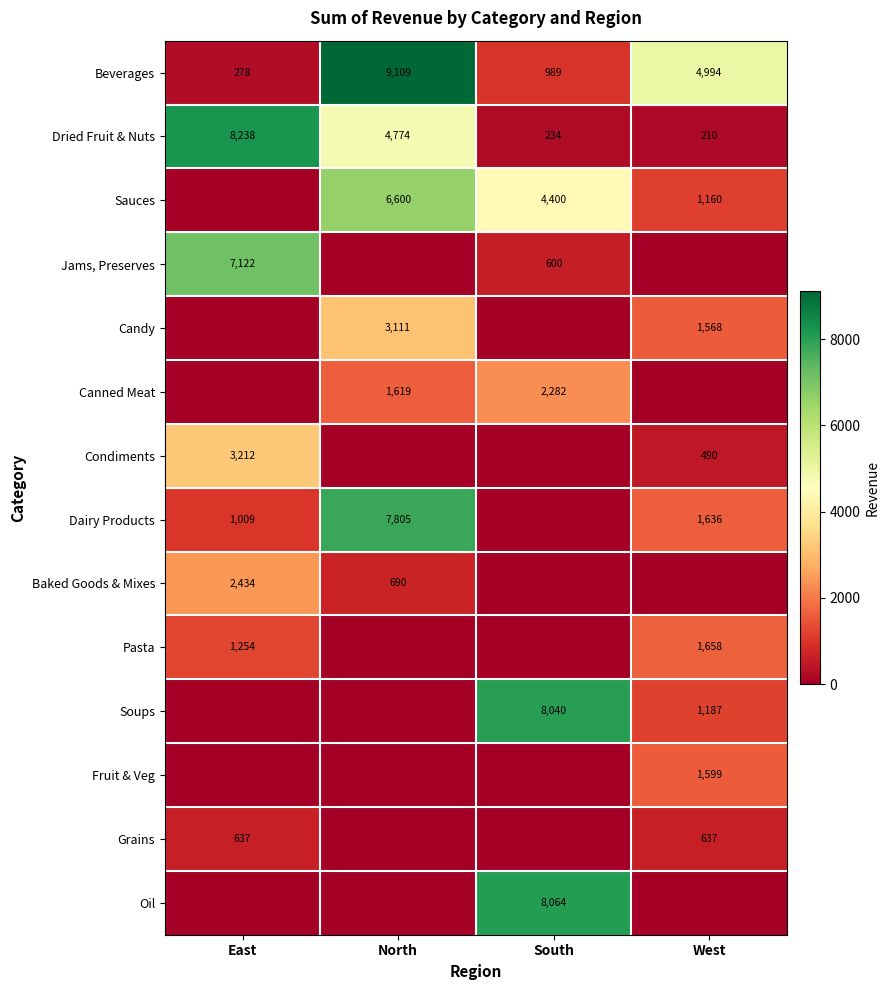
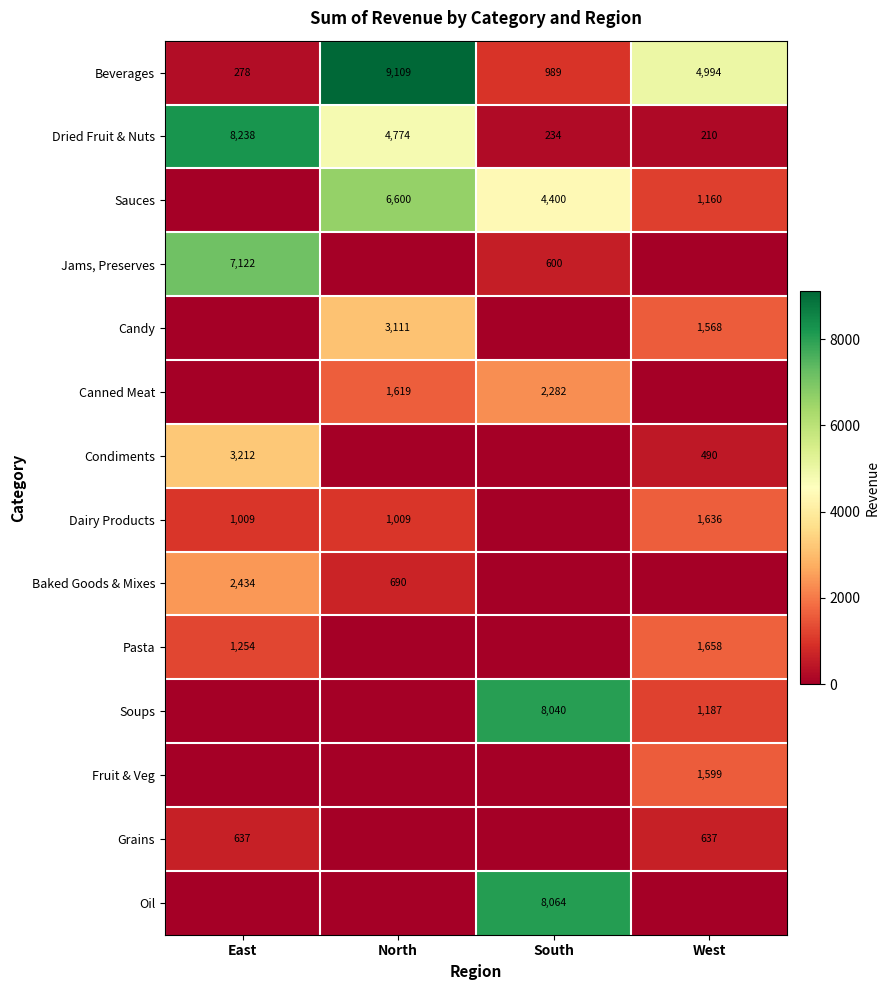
Dairy Products, North: 7,805 -> 1,009
